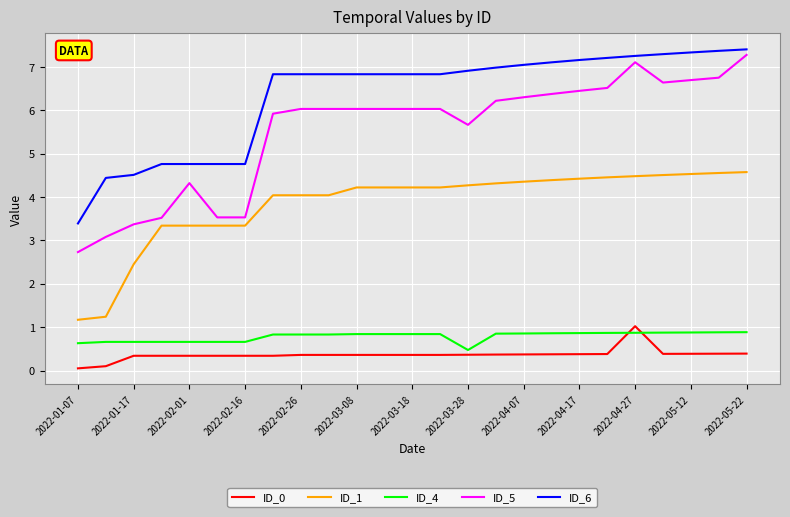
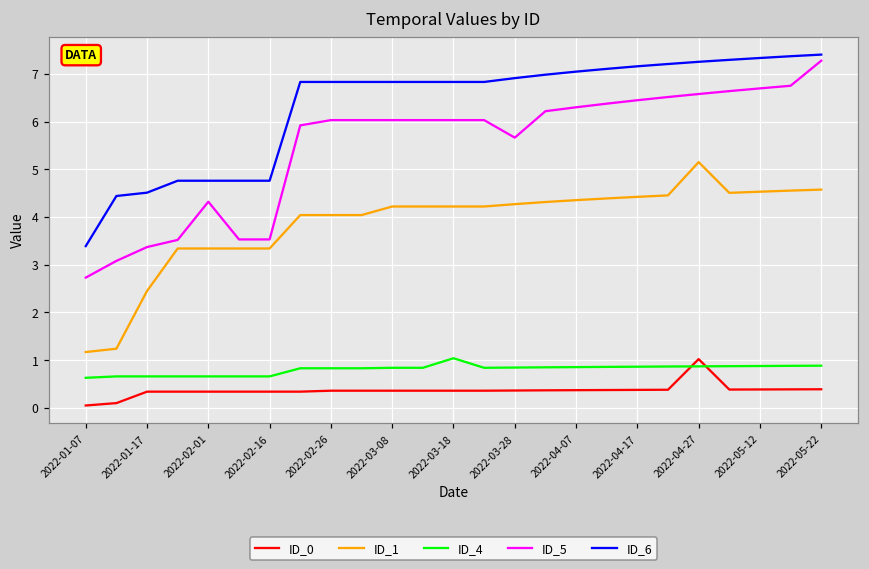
ID_4, 2022-03-18: 0.8 -> 1.0
ID_4, 2022-03-28: 0.5 -> 0.8
ID_1, 2022-04-27: 4.5 -> 5.2
ID_5, 2022-04-27: 7.1 -> 6.6
